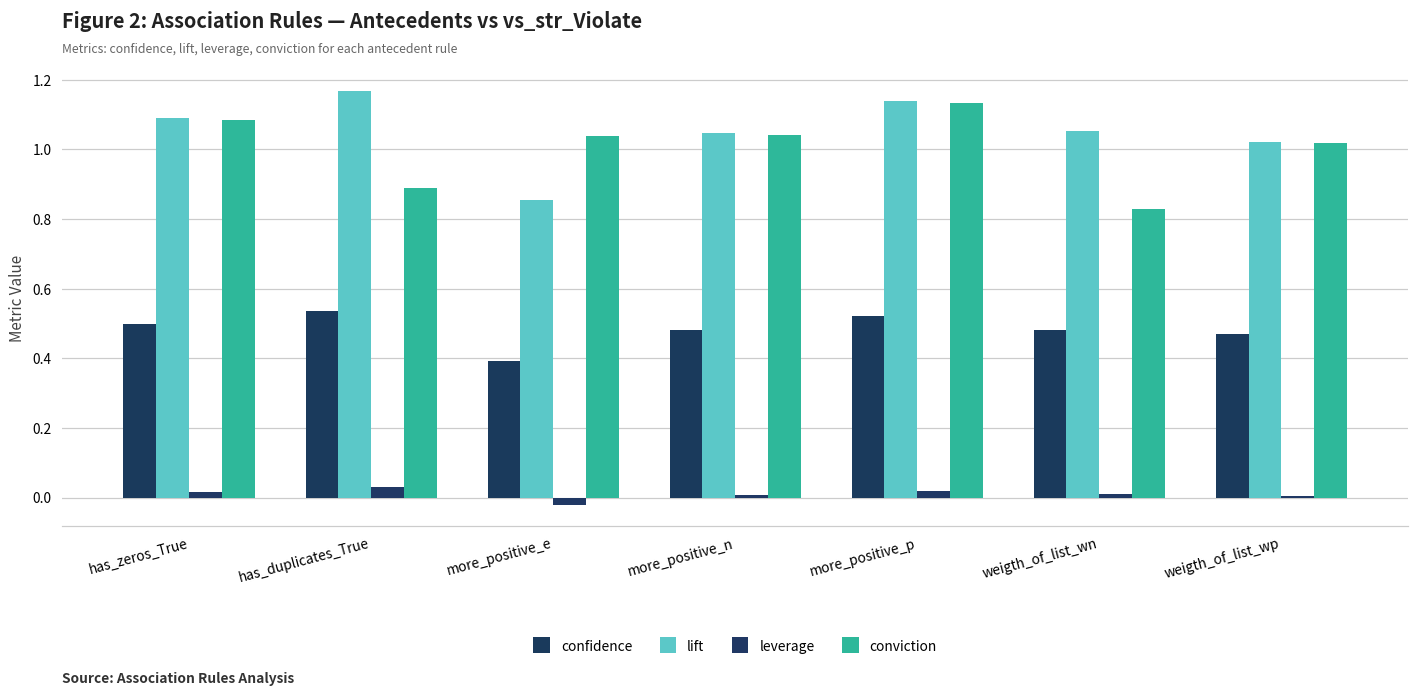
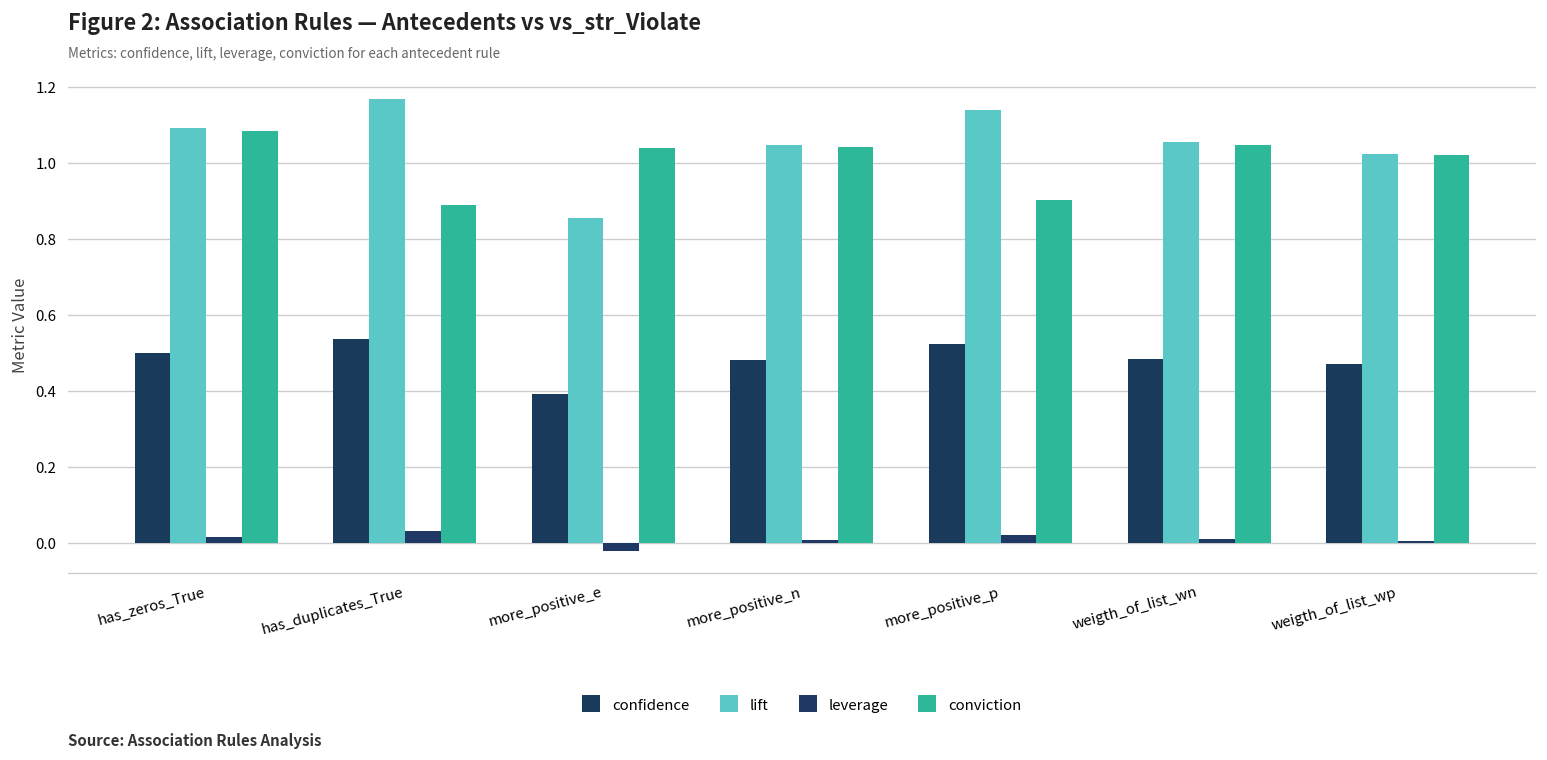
conviction, more_positive_p: 1.13 -> 0.90
conviction, weigth_of_list_wn: 0.83 -> 1.05
